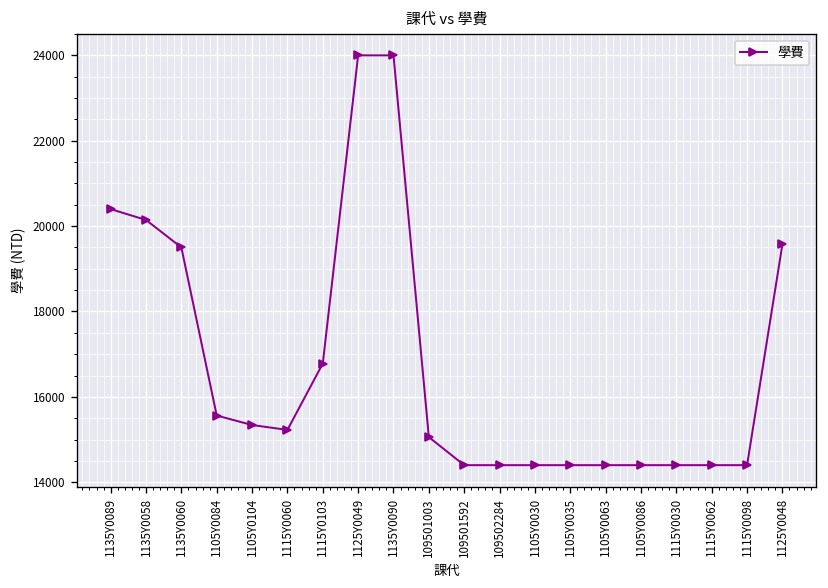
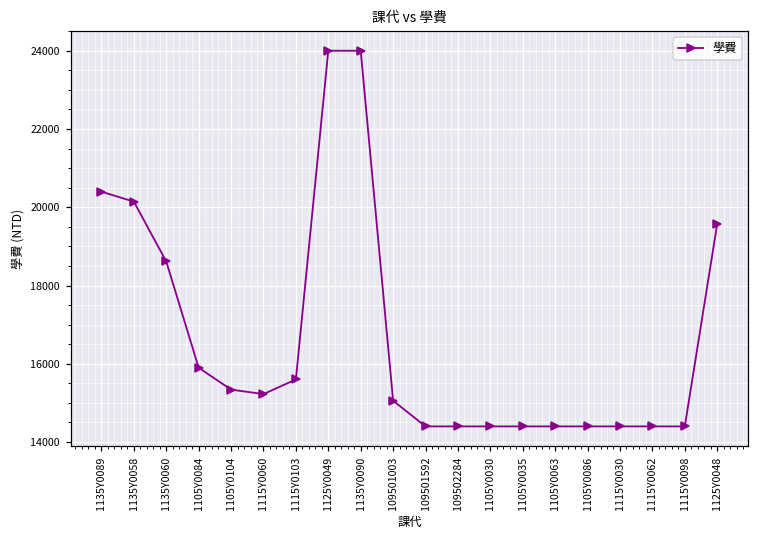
1135Y0060: 19500 -> 18600
1105Y0084: 15600 -> 15900
1115Y0103: 16800 -> 15600
